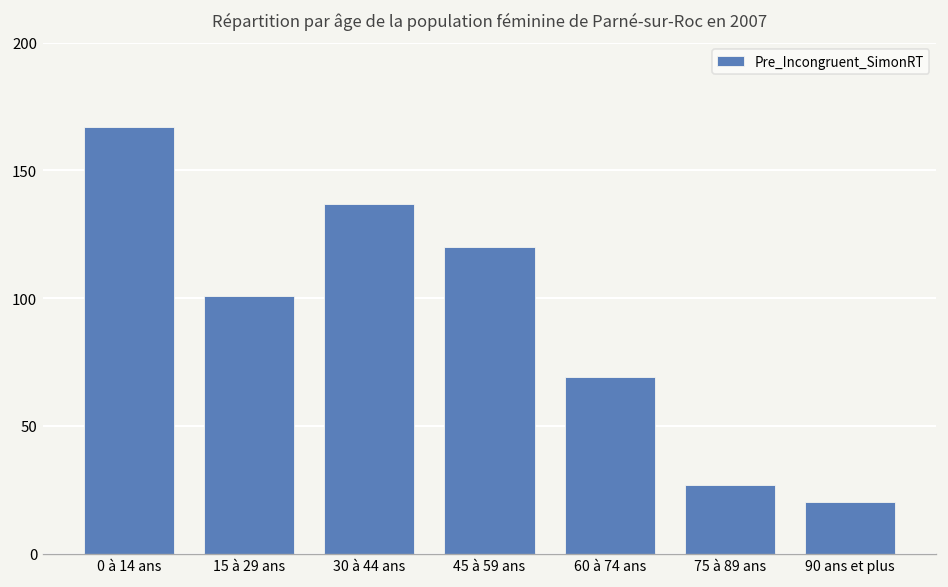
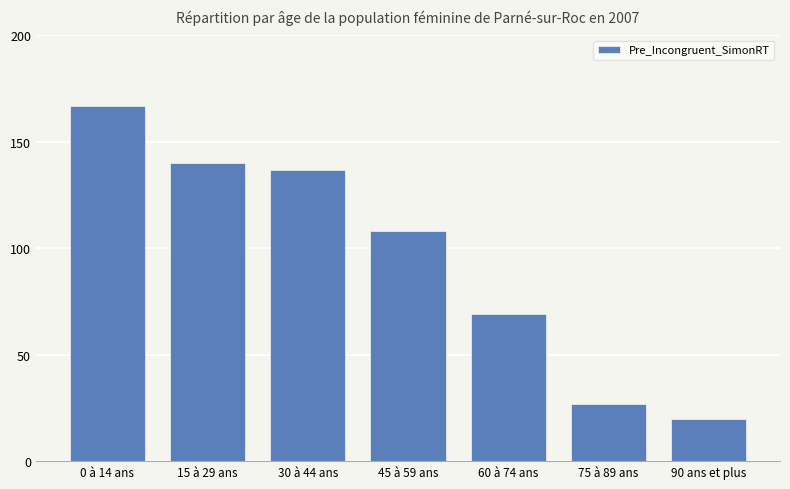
15 à 29 ans: 101 -> 140
45 à 59 ans: 120 -> 108
